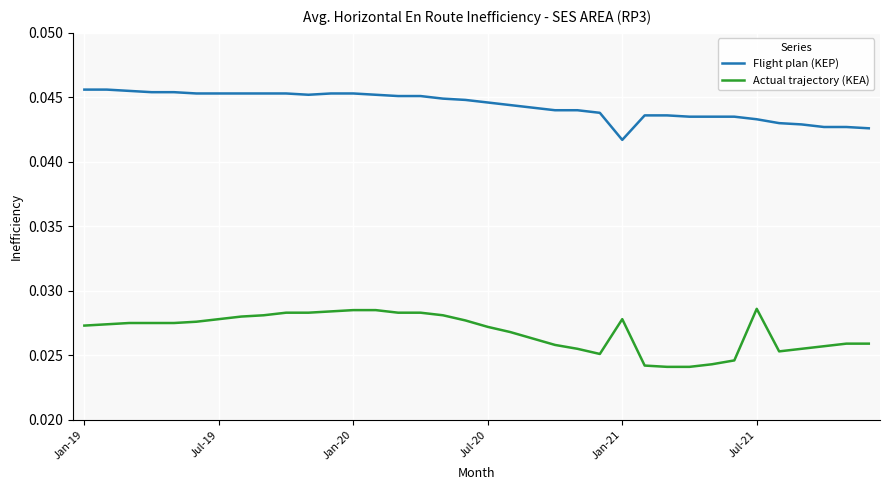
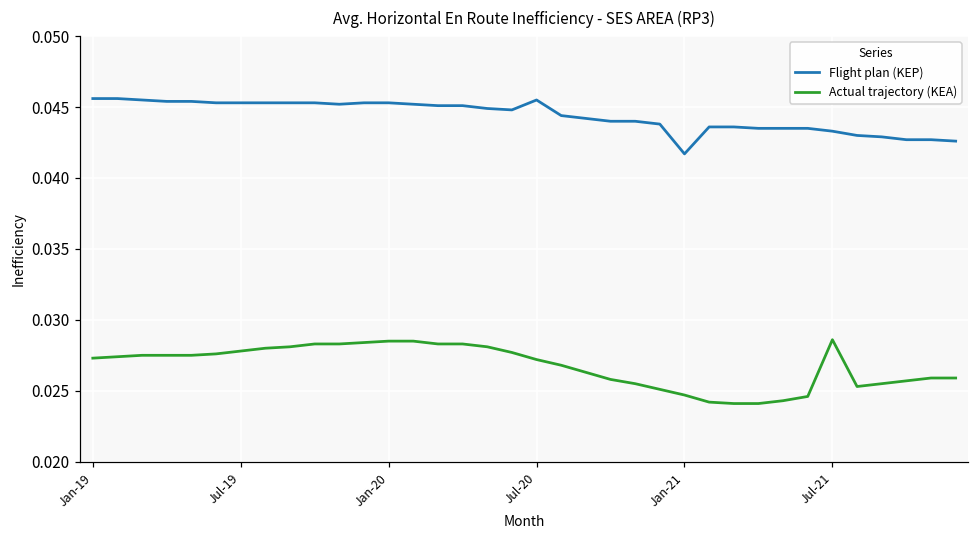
Flight plan (KEP), Jul-20: 0.0446 -> 0.0455
Actual trajectory (KEA), Jan-21: 0.0278 -> 0.0247
